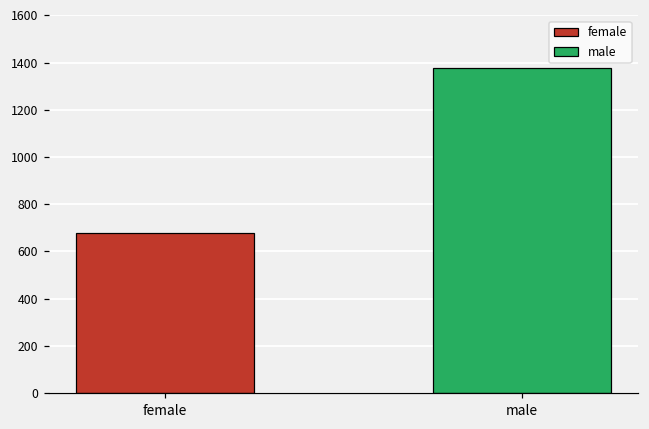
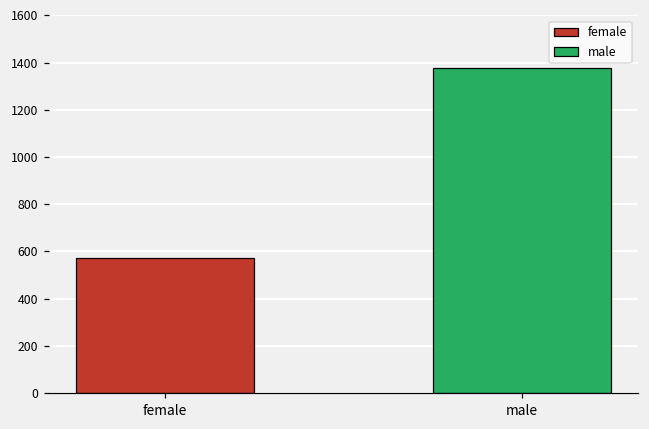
female: 680 -> 570
